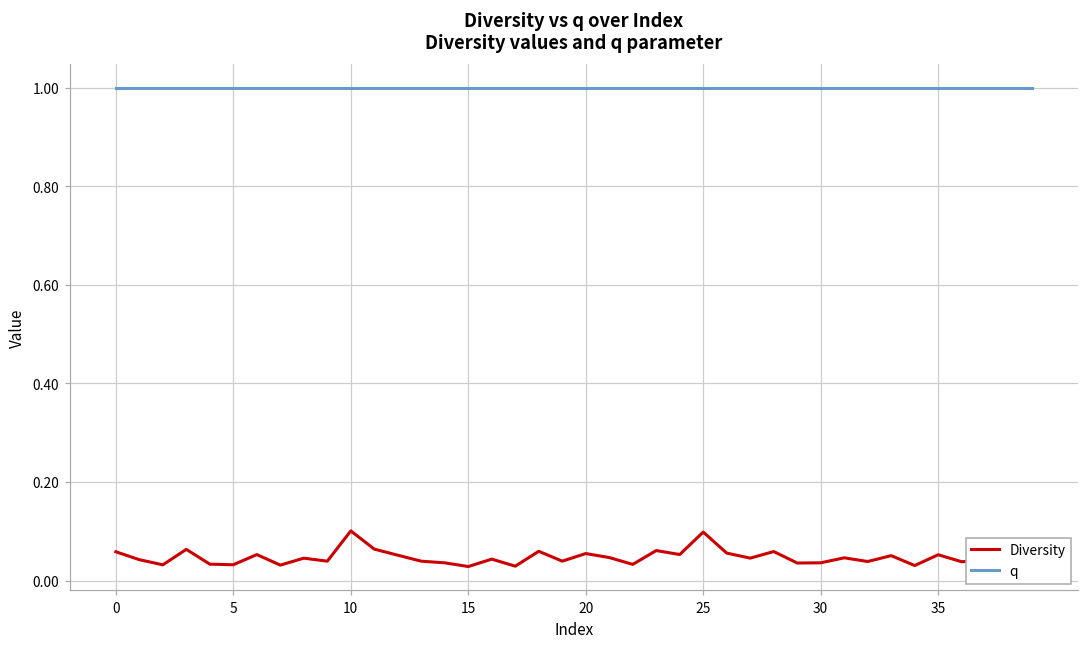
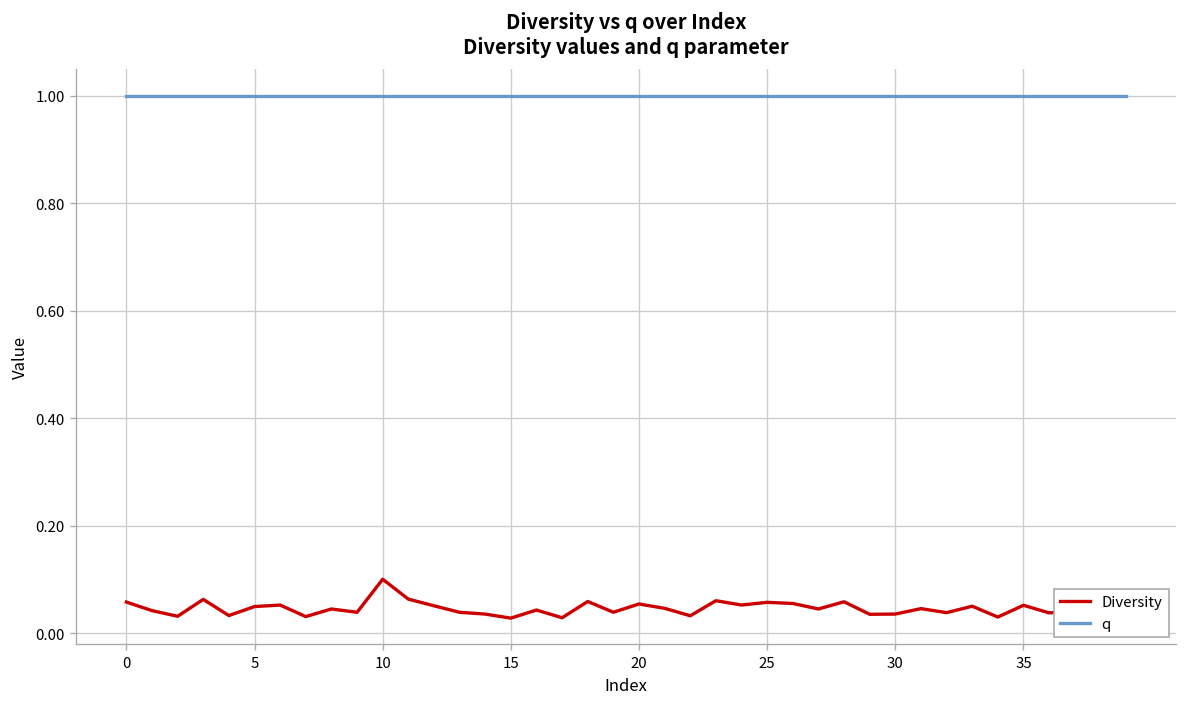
Diversity, 5: 0.03 -> 0.05
Diversity, 25: 0.10 -> 0.06
